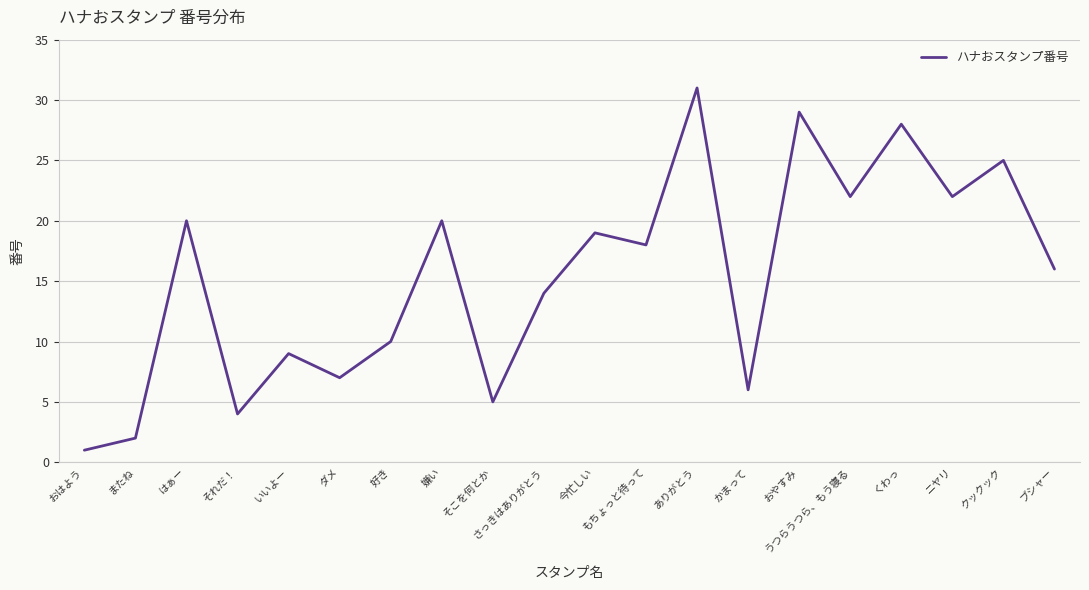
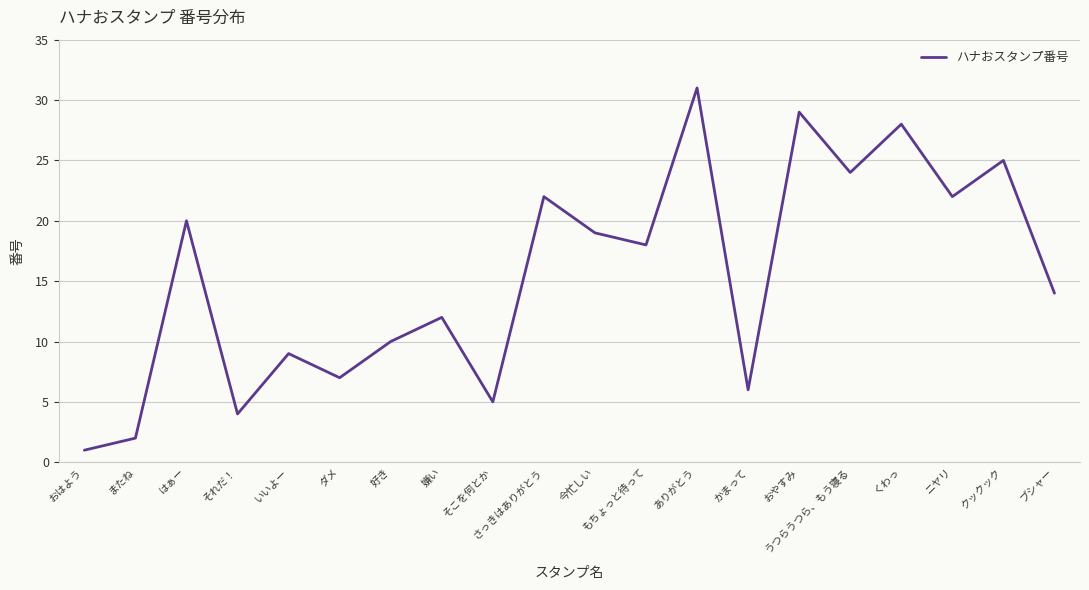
嫌い: 20 -> 12
さっきはありがとう: 14 -> 22
うつらうつら、もう寝る: 22 -> 24
ブシャー: 16 -> 14
